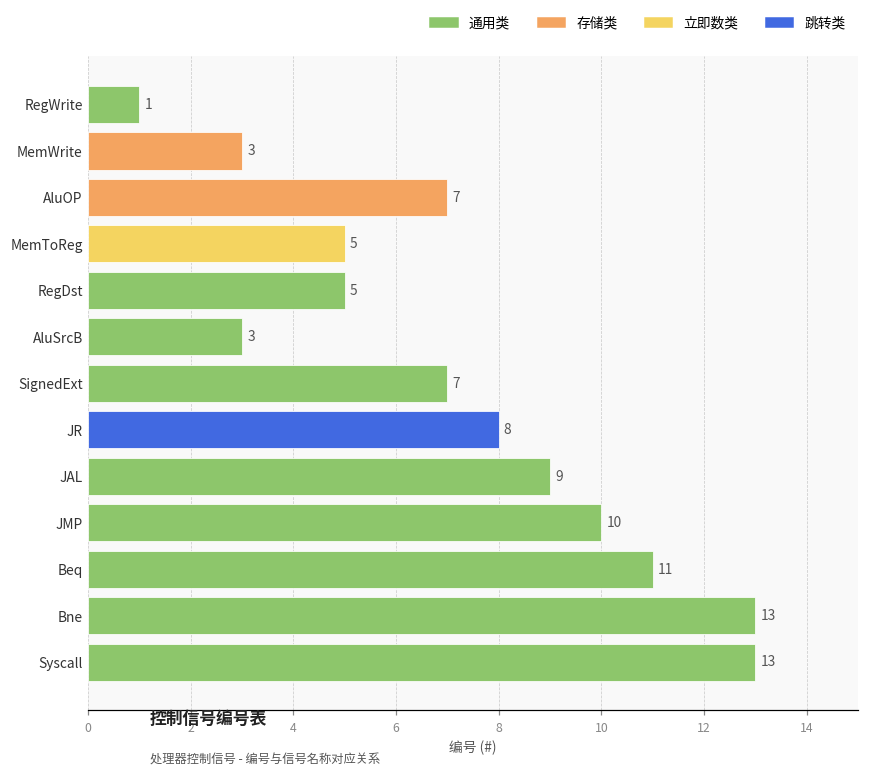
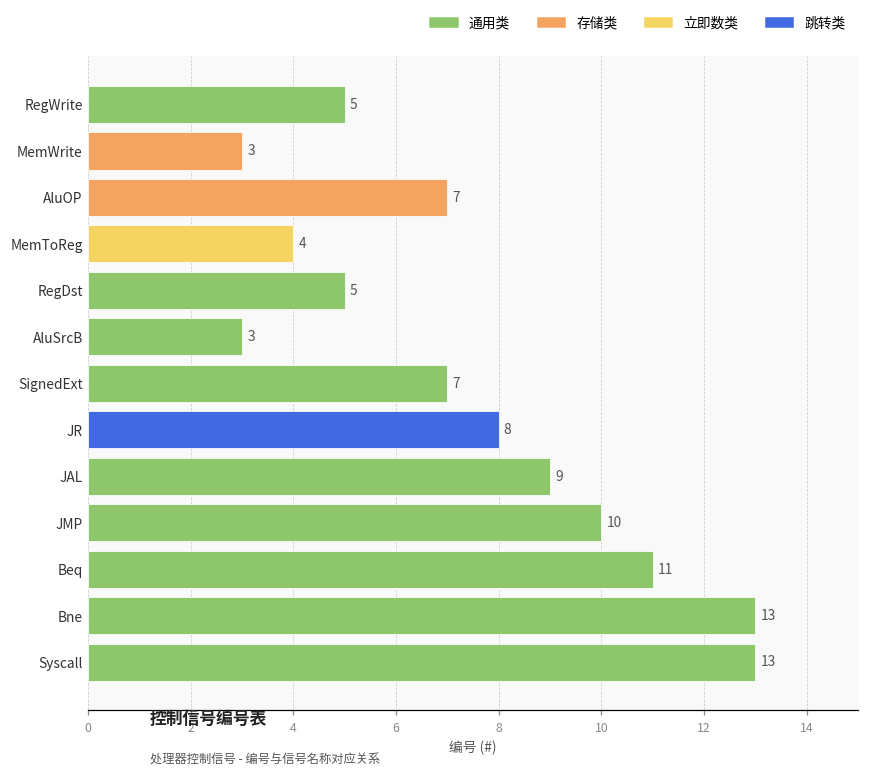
RegWrite: 1 -> 5
MemToReg: 5 -> 4
